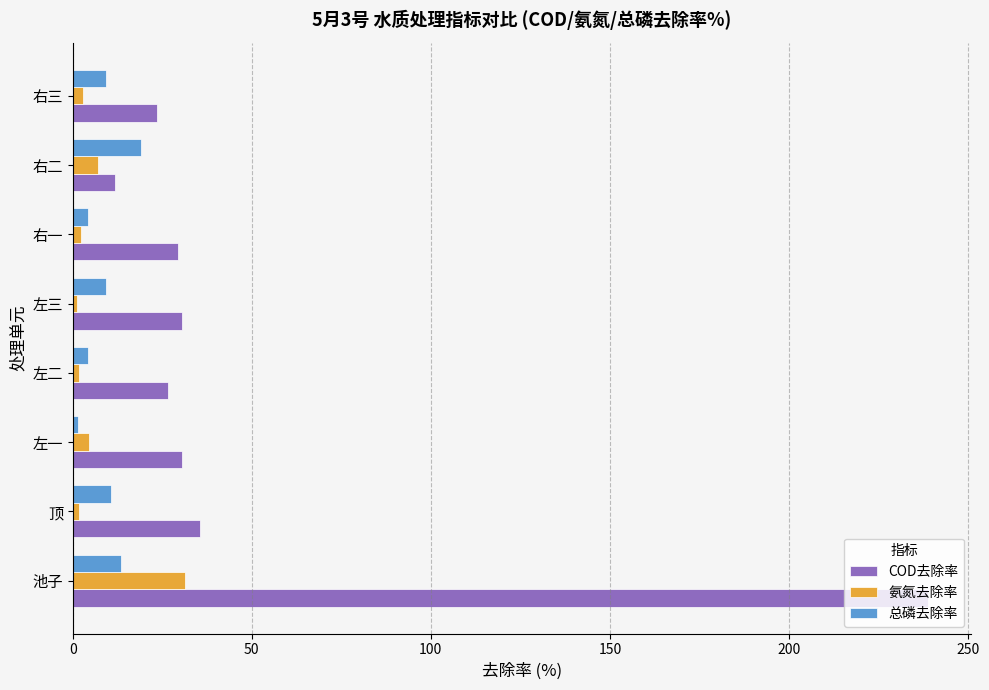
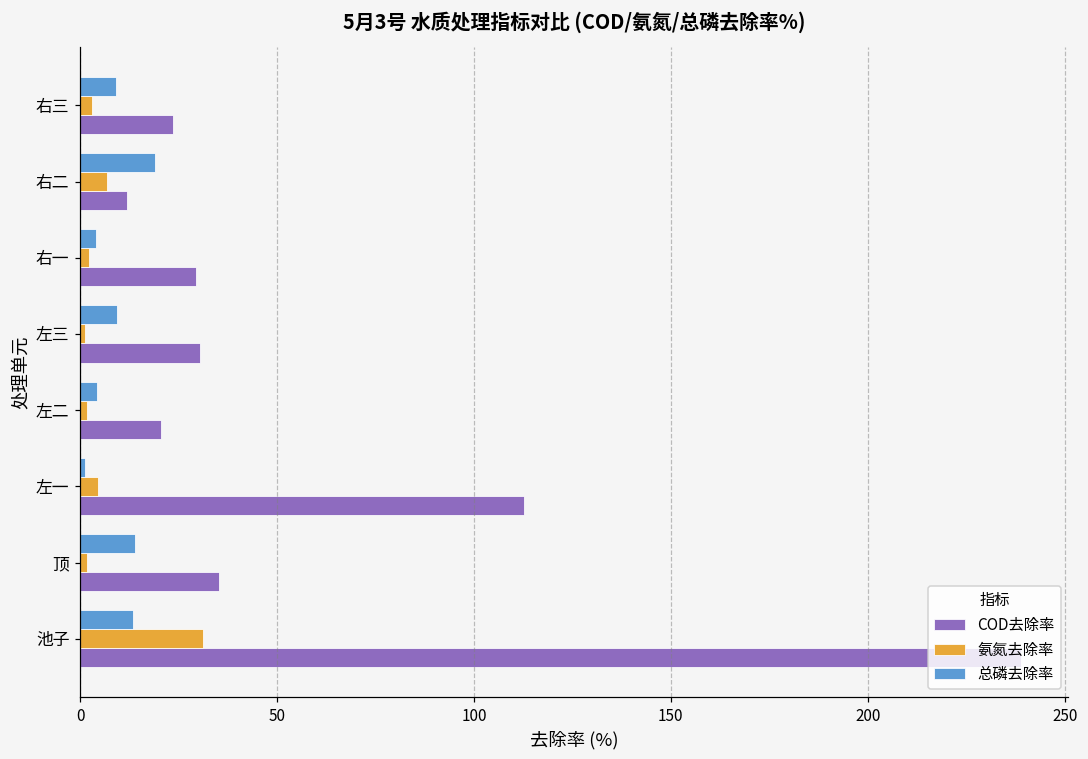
COD去除率, 左二: 26 -> 21
COD去除率, 左一: 30 -> 113
总磷去除率, 顶: 11 -> 14
